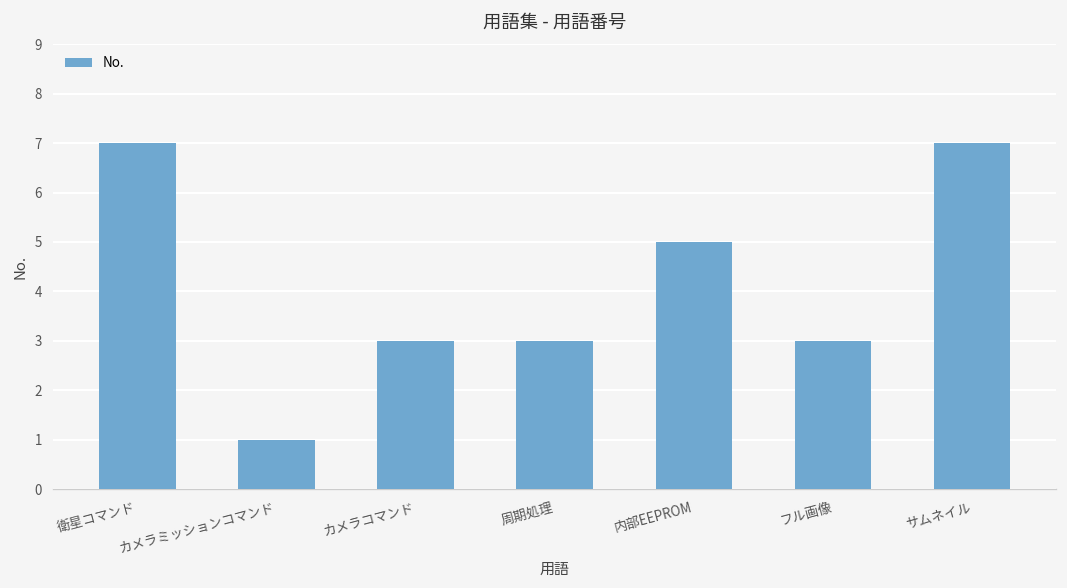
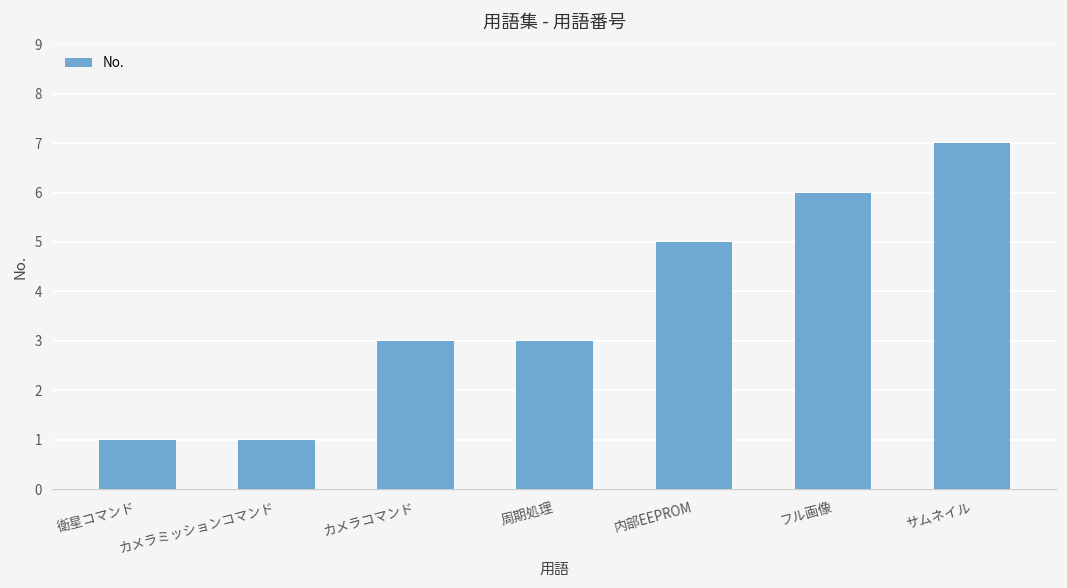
衛星コマンド: 7 -> 1
フル画像: 3 -> 6
